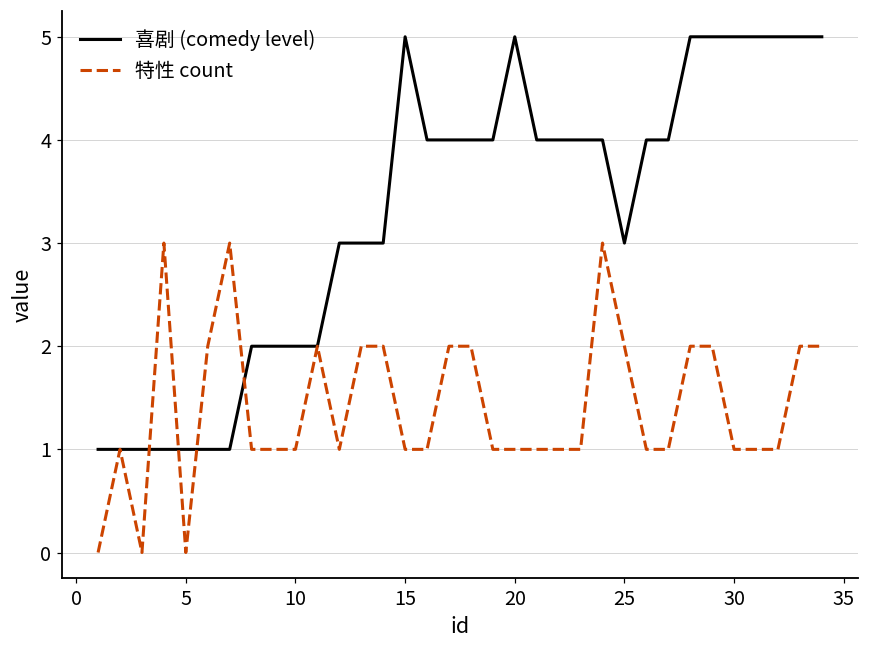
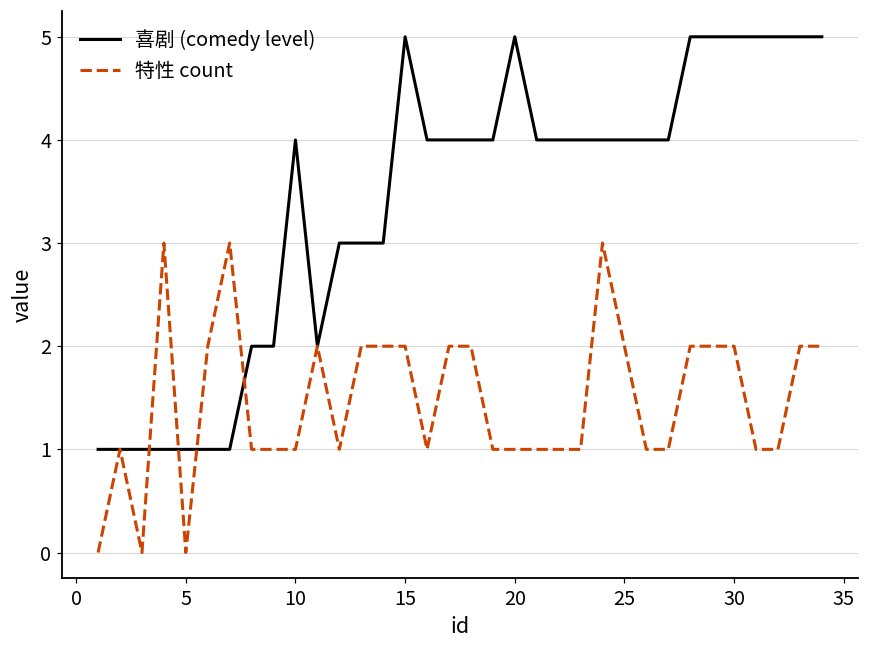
喜剧 (comedy level), 10: 2 -> 4
特性 count, 15: 1 -> 2
喜剧 (comedy level), 25: 3 -> 4
特性 count, 30: 1 -> 2
